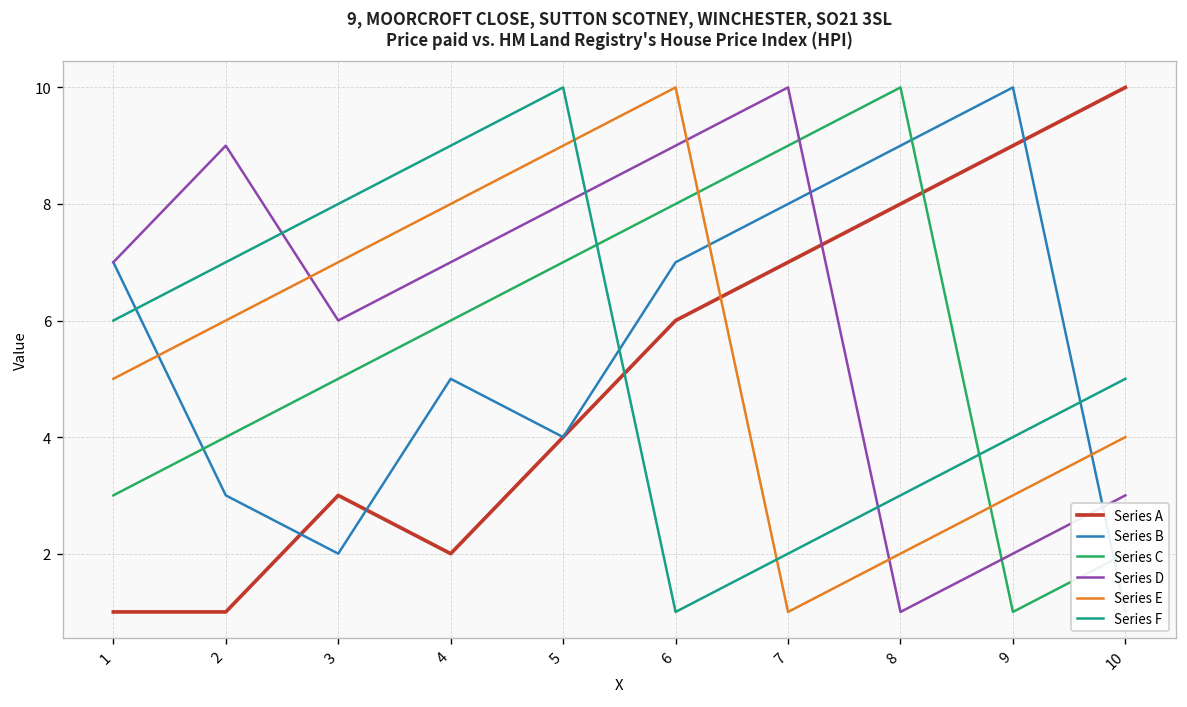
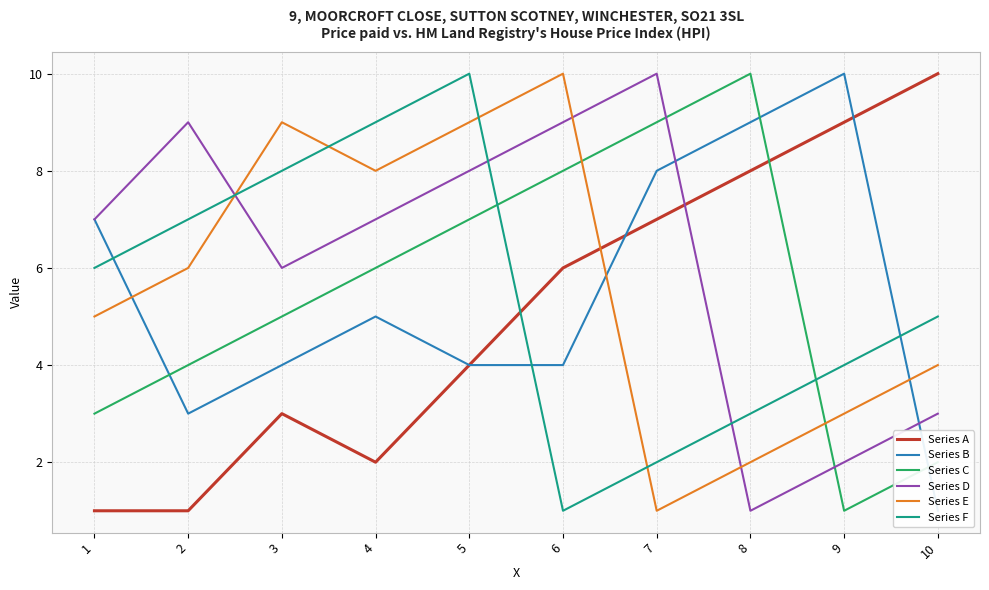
Series B, 3: 2 -> 4
Series E, 3: 7 -> 9
Series B, 6: 7 -> 4
